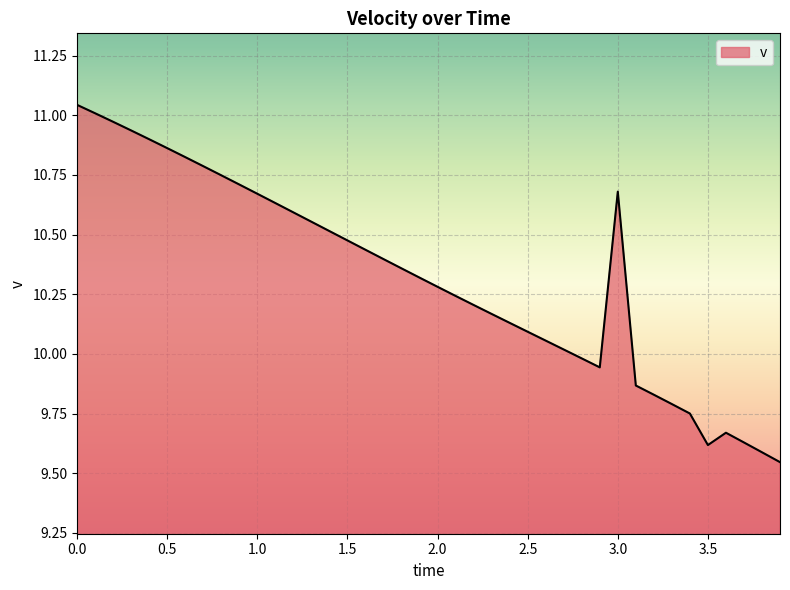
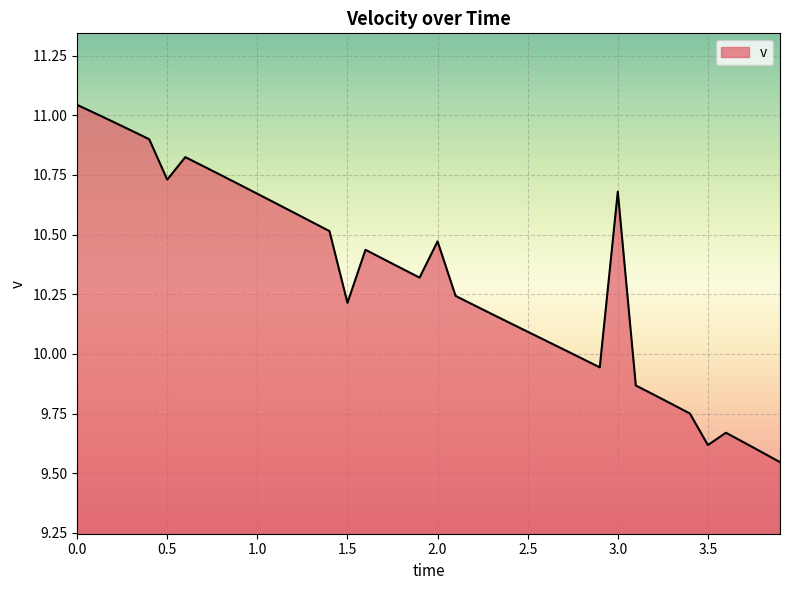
0.5: 10.86 -> 10.73
1.5: 10.48 -> 10.21
2.0: 10.28 -> 10.47
